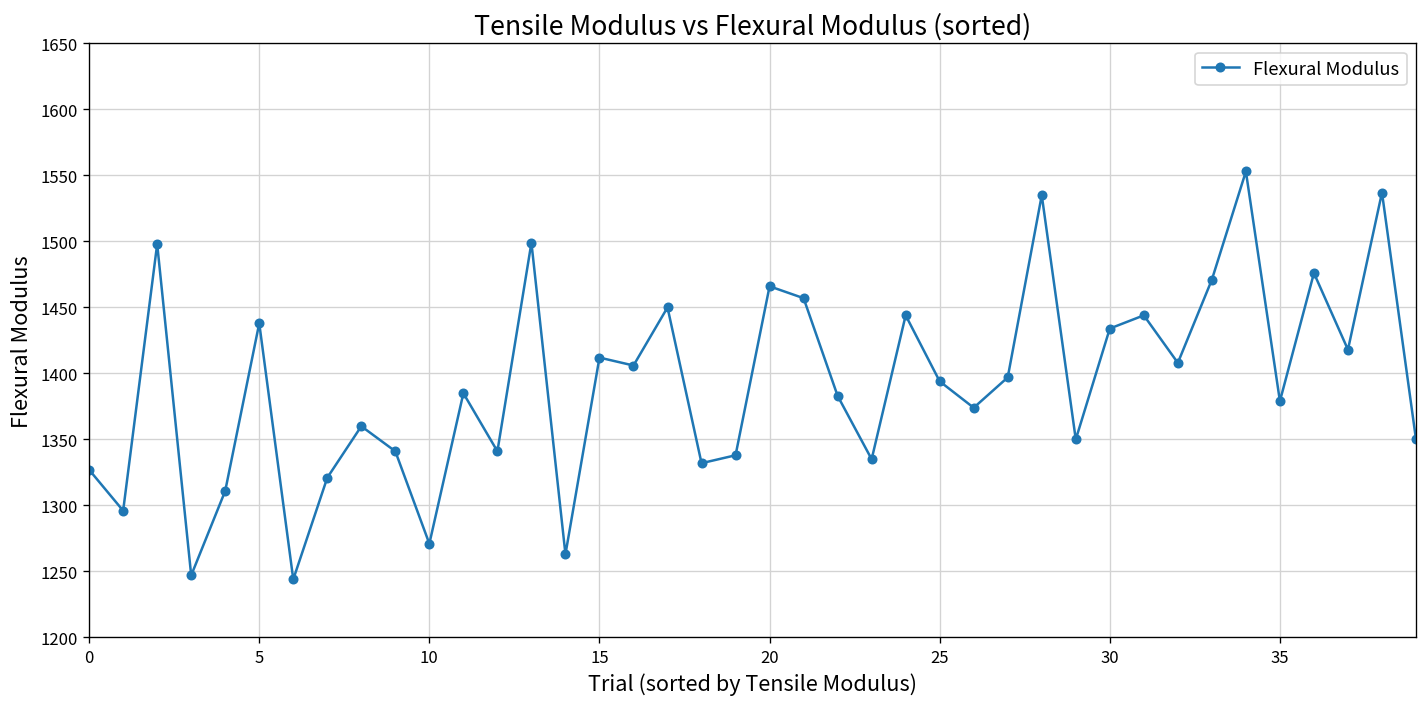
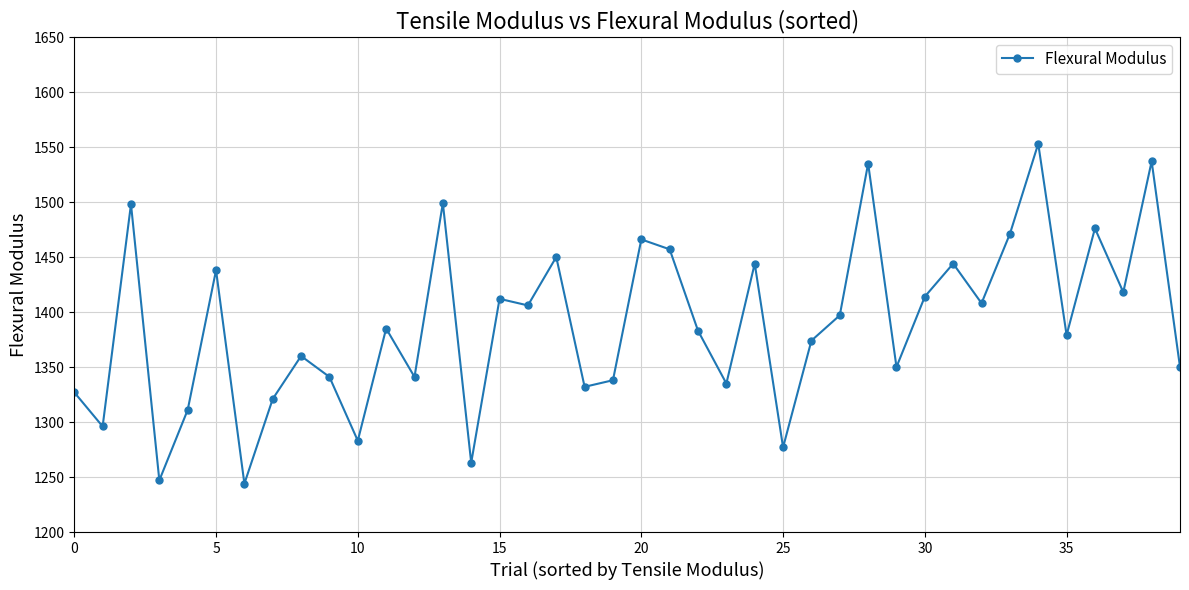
10: 1271 -> 1283
25: 1394 -> 1277
30: 1434 -> 1414
